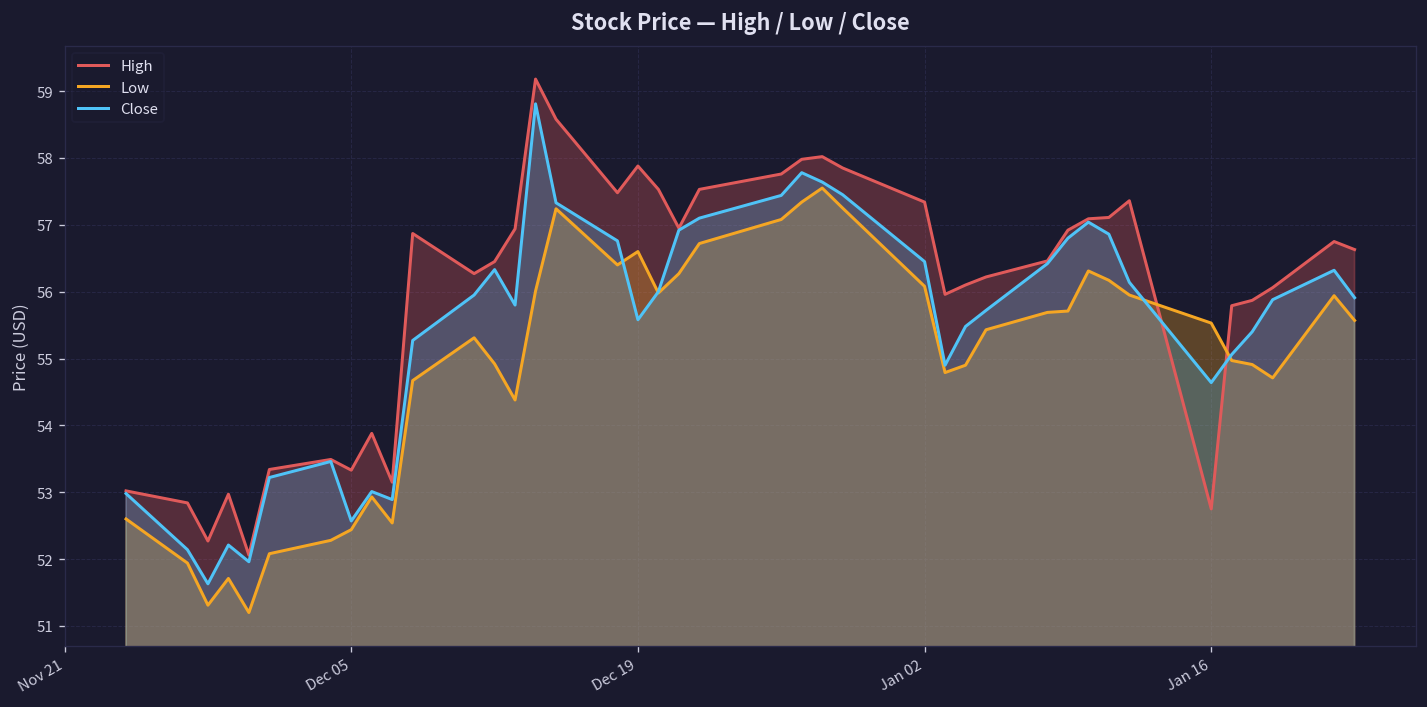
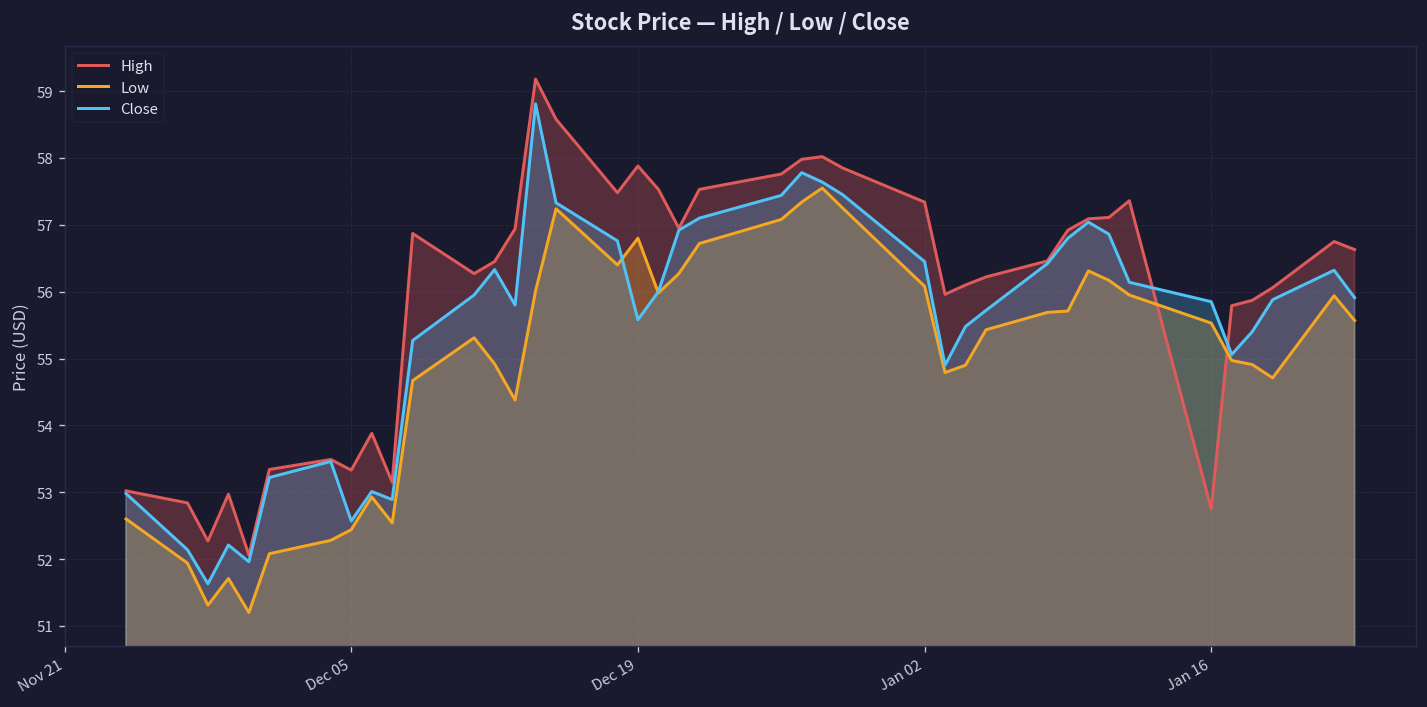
Low, Dec 19: 56.6 -> 56.8
Close, Jan 16: 54.6 -> 55.9
